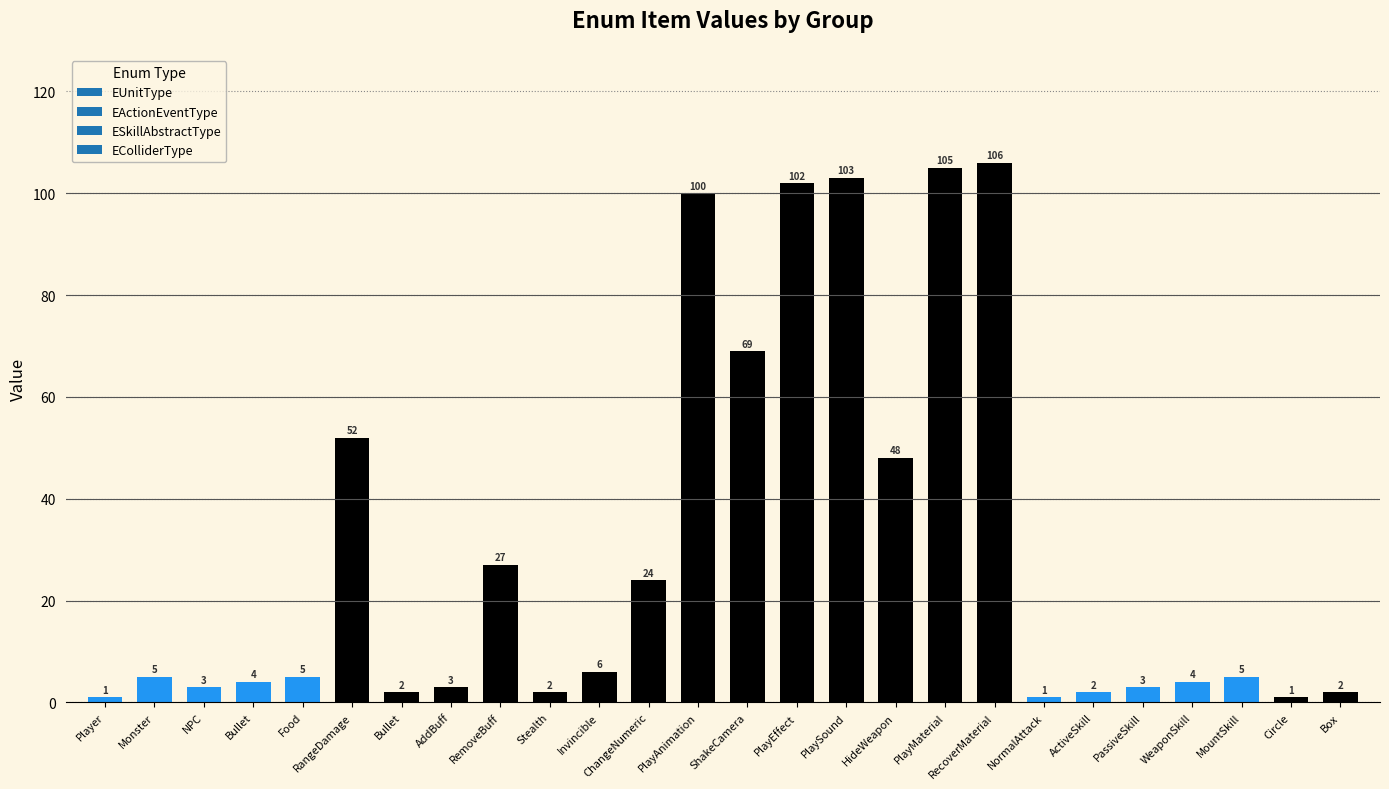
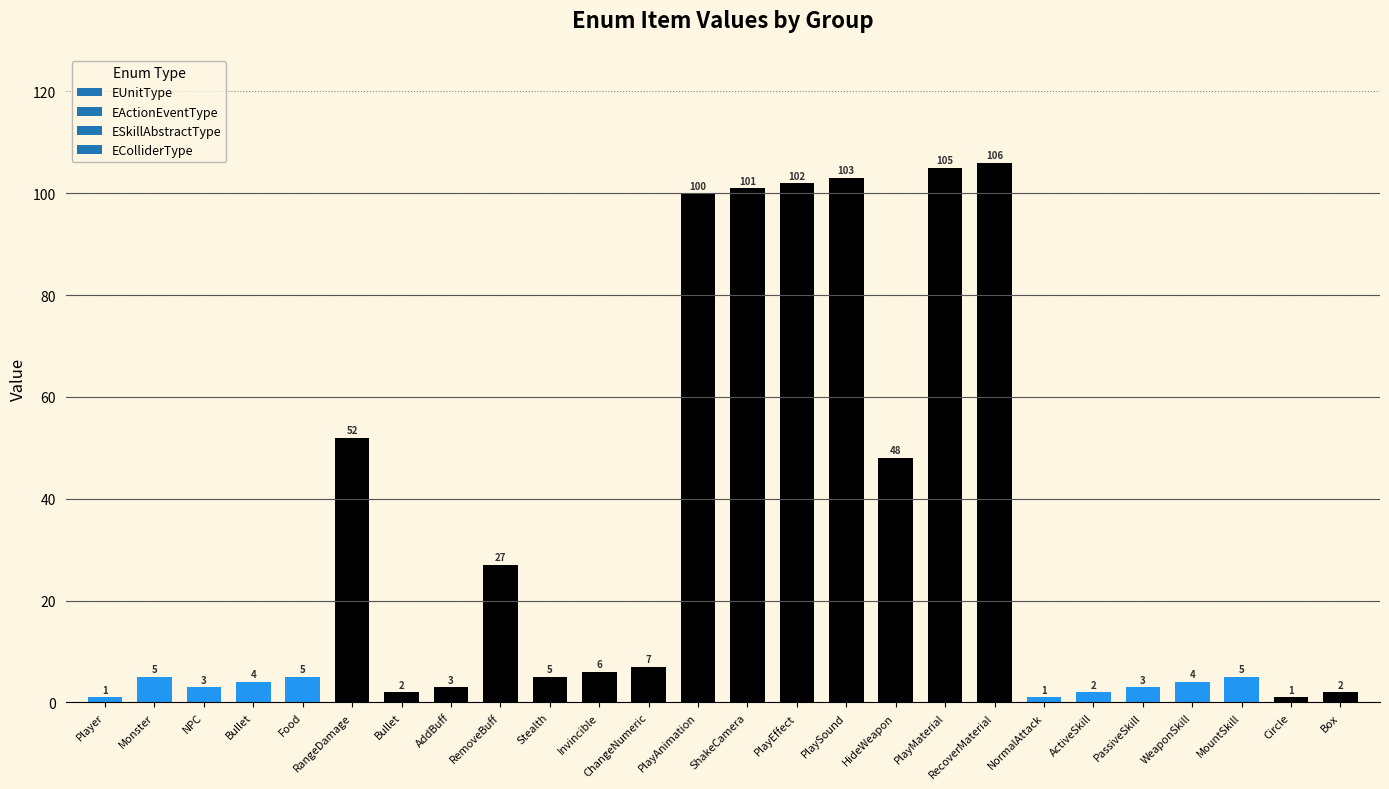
Stealth: 2 -> 5
ChangeNumeric: 24 -> 7
ShakeCamera: 69 -> 101
